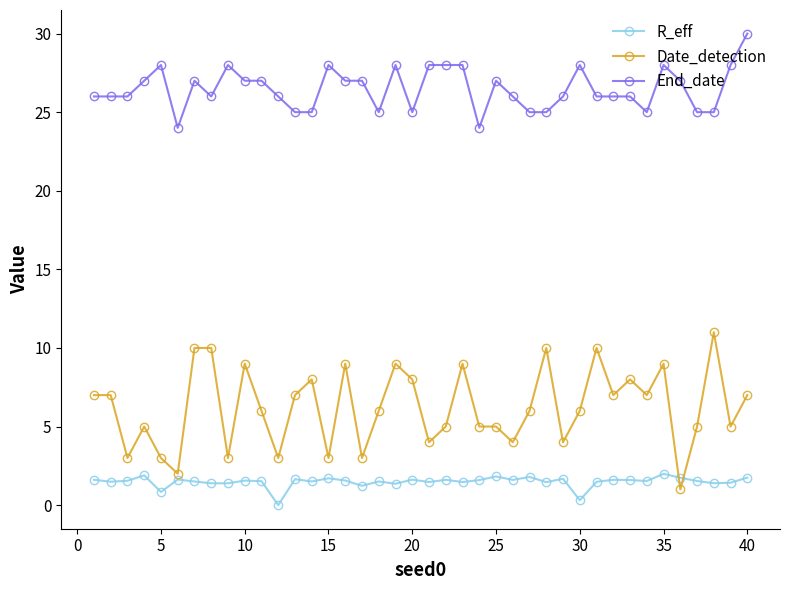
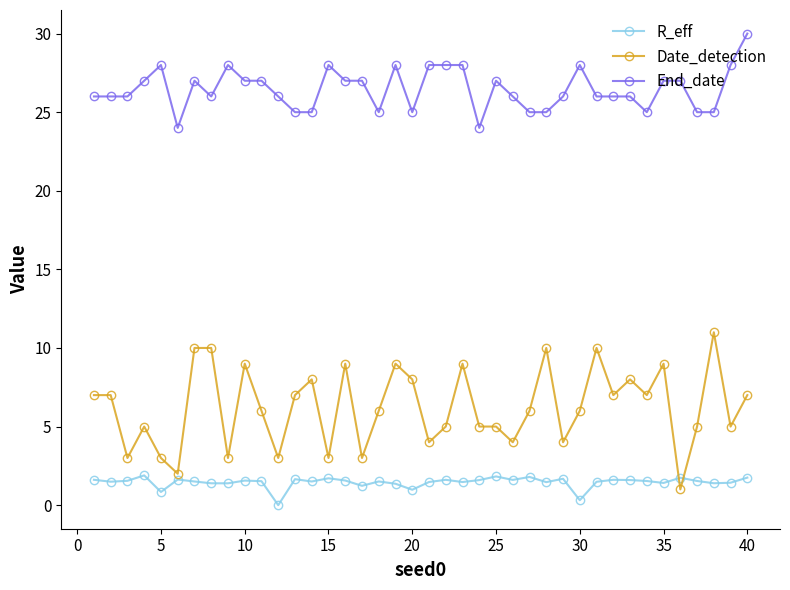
R_eff, 20: 1.6 -> 1.0
R_eff, 35: 2.0 -> 1.4
End_date, 35: 28 -> 27
